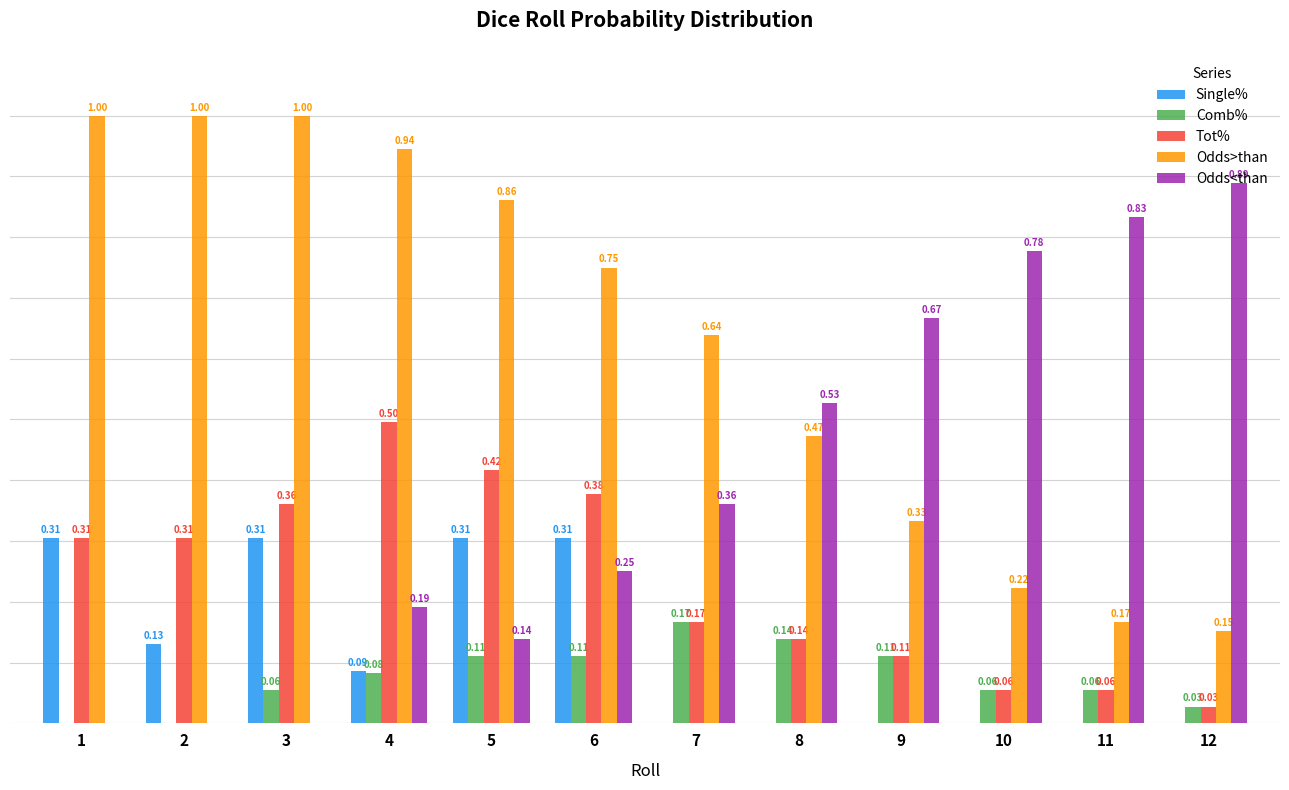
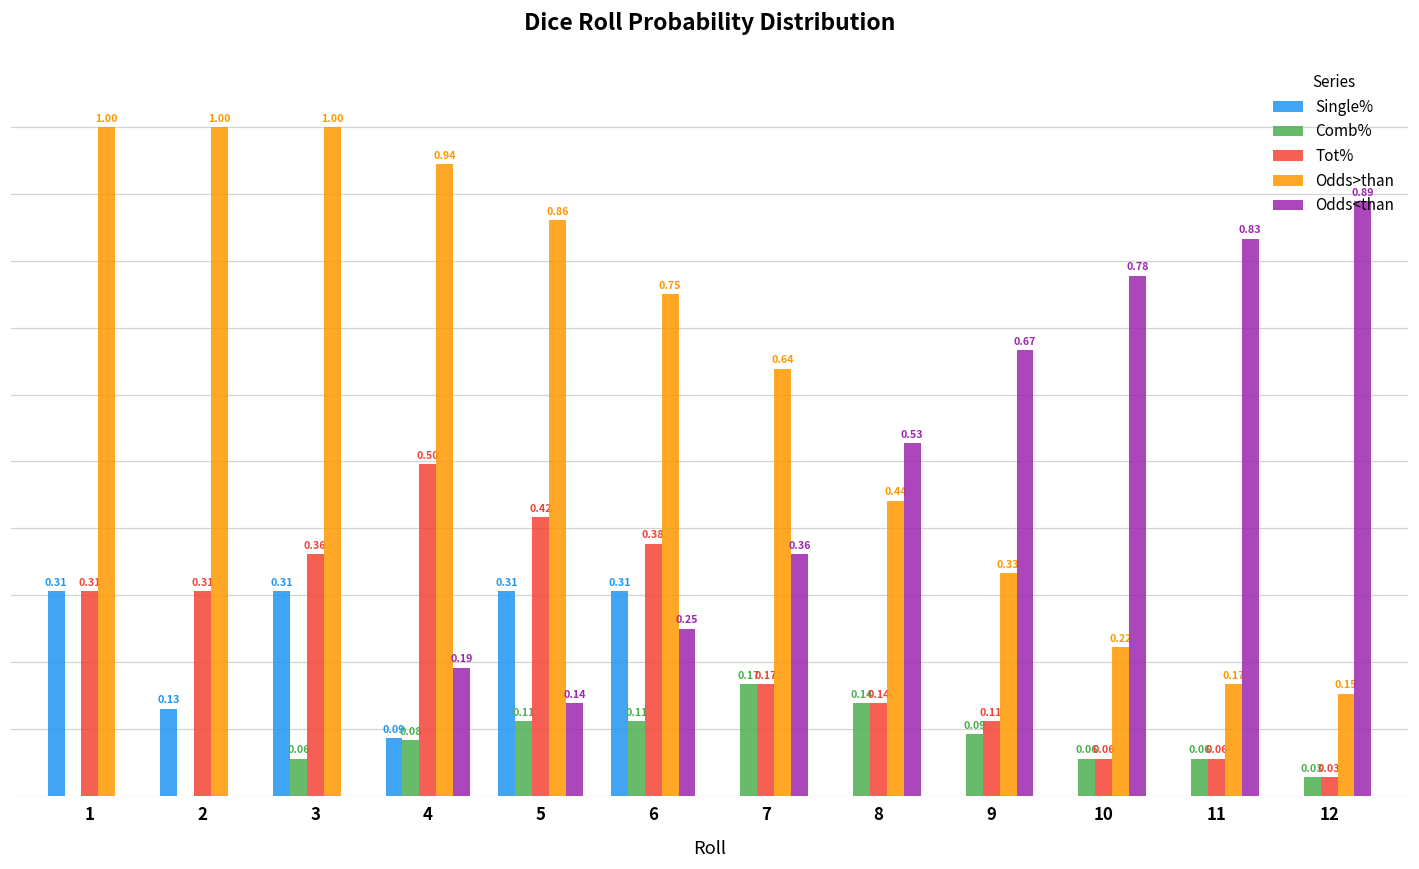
Odds>than, 8: 0.47 -> 0.44
Comb%, 9: 0.11 -> 0.09
